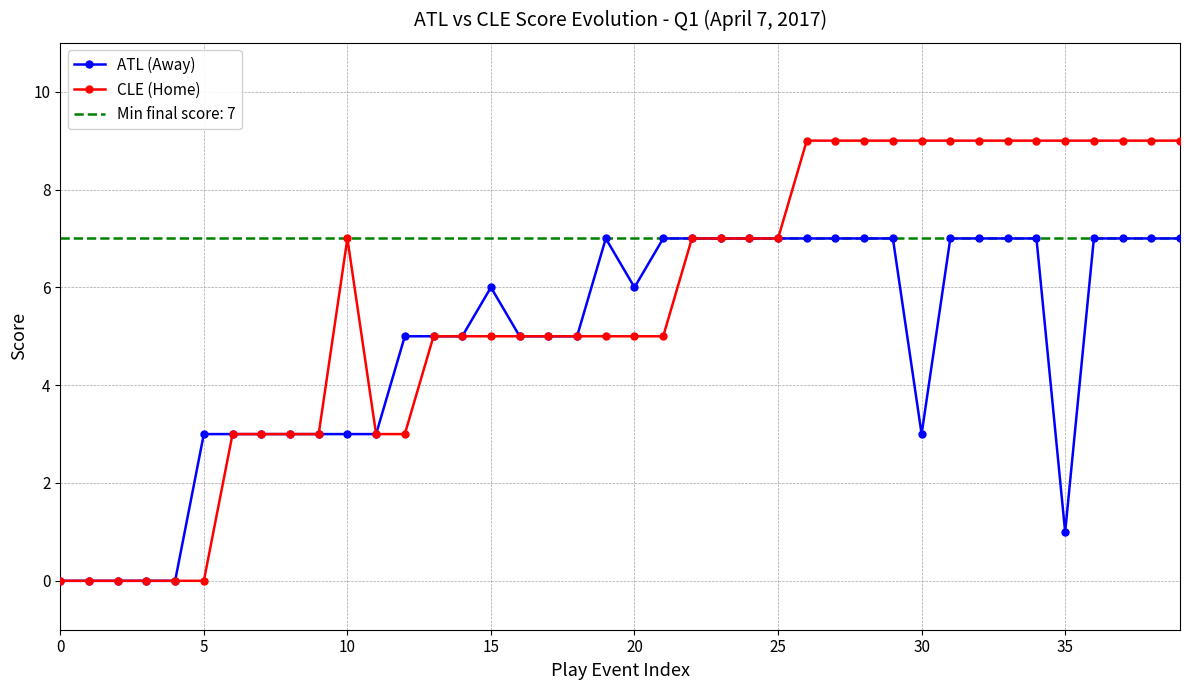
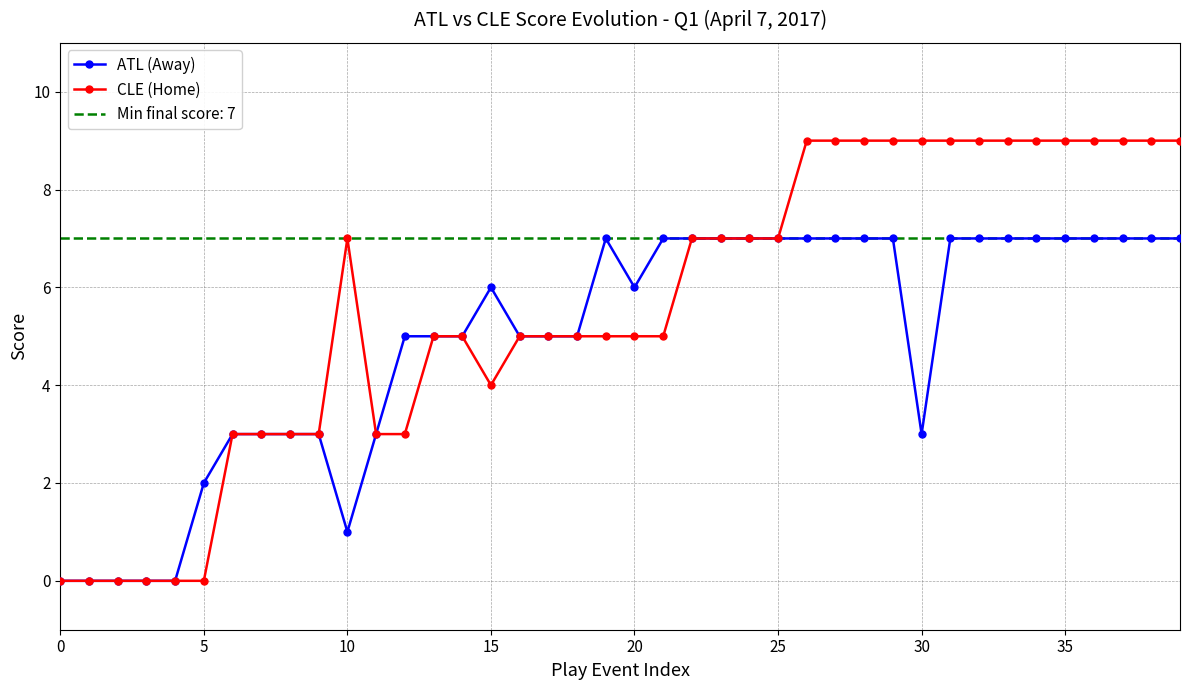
ATL (Away), 5: 3 -> 2
ATL (Away), 10: 3 -> 1
CLE (Home), 15: 5 -> 4
ATL (Away), 35: 1 -> 7
